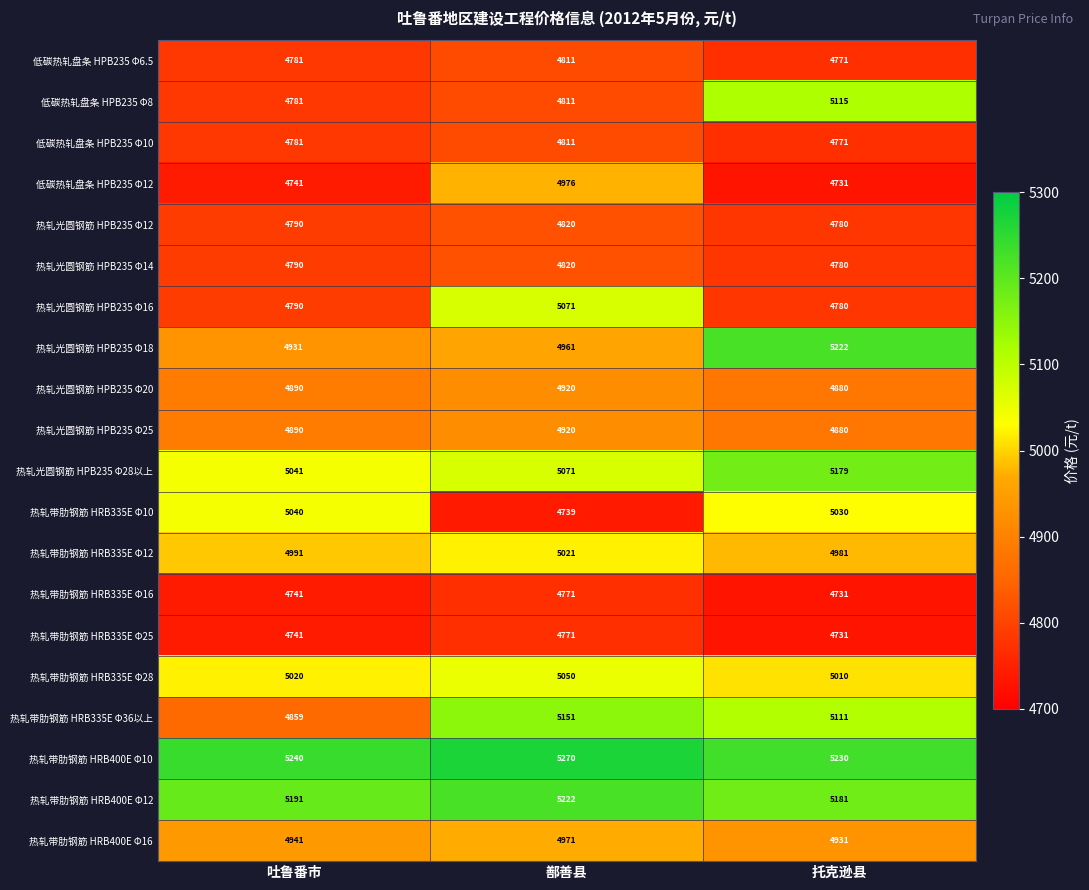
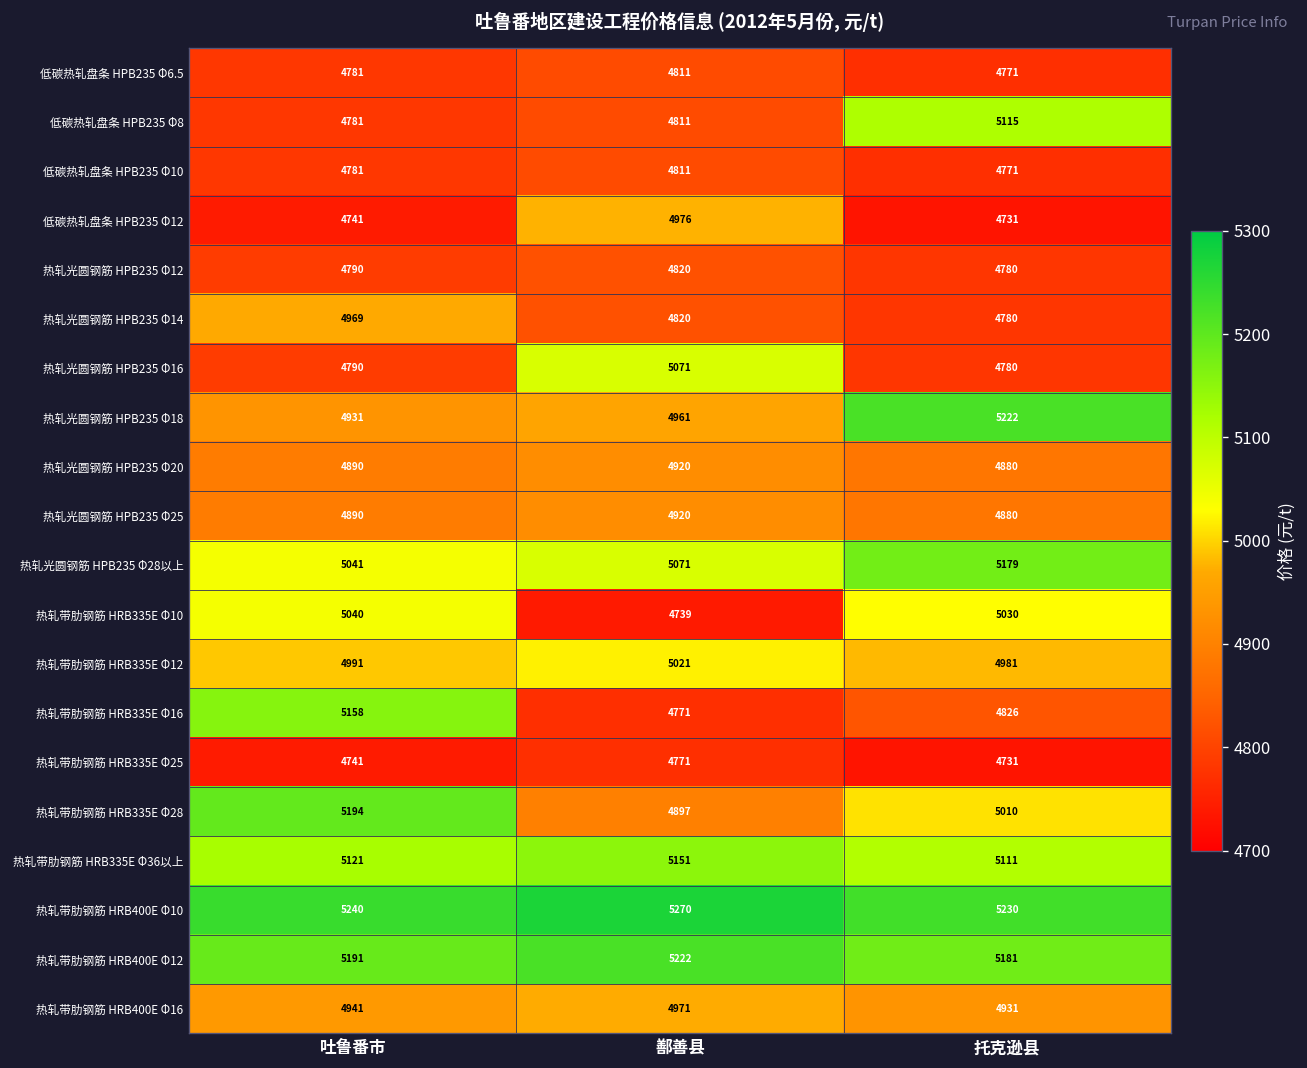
热轧光圆钢筋 HPB235 Φ14, 吐鲁番市: 4790 -> 4969
热轧带肋钢筋 HRB335E Φ16, 吐鲁番市: 4741 -> 5158
热轧带肋钢筋 HRB335E Φ16, 托克逊县: 4731 -> 4826
热轧带肋钢筋 HRB335E Φ28, 吐鲁番市: 5020 -> 5194
热轧带肋钢筋 HRB335E Φ28, 鄯善县: 5050 -> 4897
热轧带肋钢筋 HRB335E Φ36以上, 吐鲁番市: 4859 -> 5121
